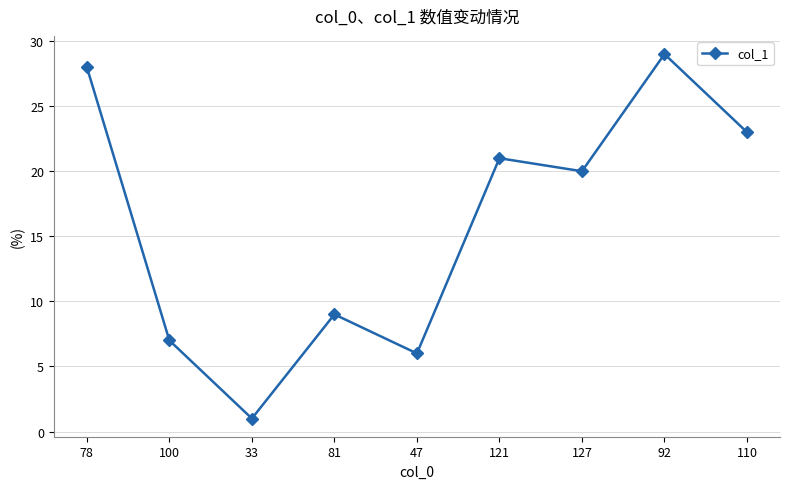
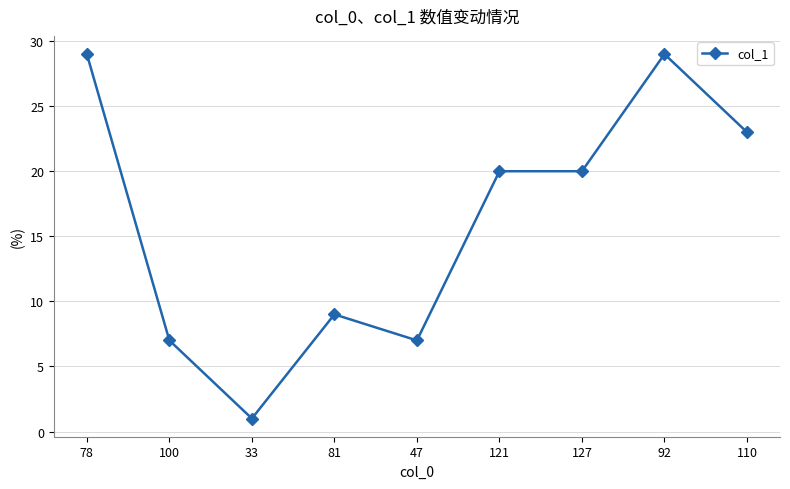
78: 28 -> 29
47: 6 -> 7
121: 21 -> 20
